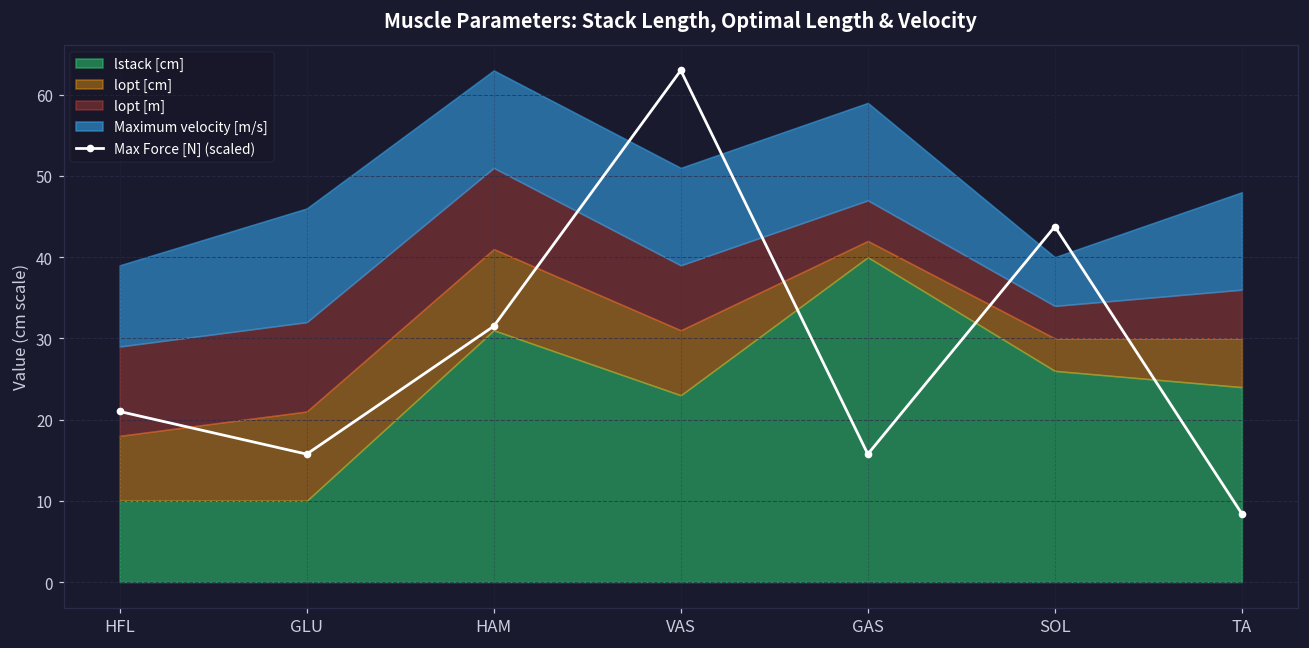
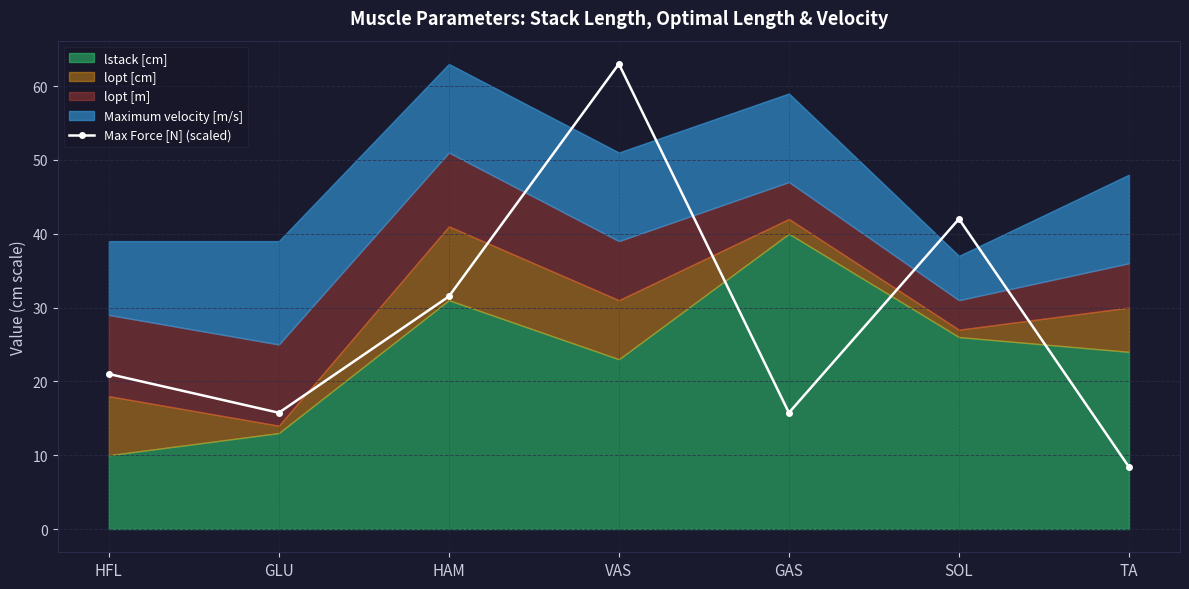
lstack [cm], GLU: 10 -> 13
lopt [cm], GLU: 11 -> 1
Max Force [N] (scaled), SOL: 44 -> 42
lopt [cm], SOL: 4 -> 1
